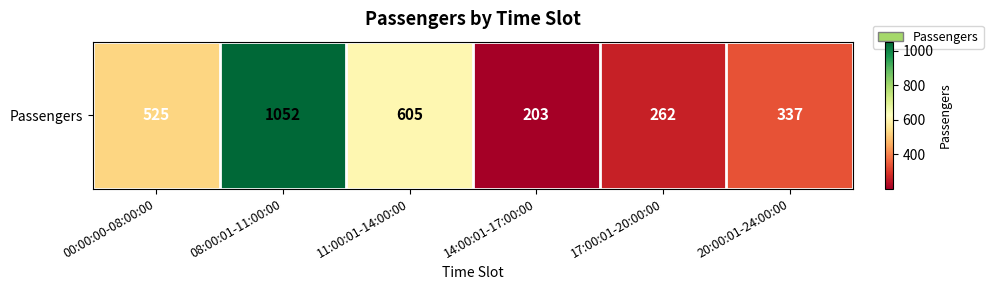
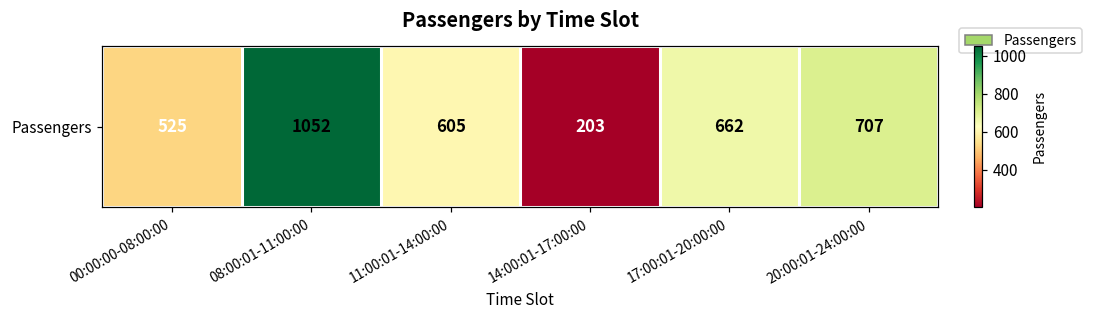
Passengers, 17:00:01-20:00:00: 262 -> 662
Passengers, 20:00:01-24:00:00: 337 -> 707
